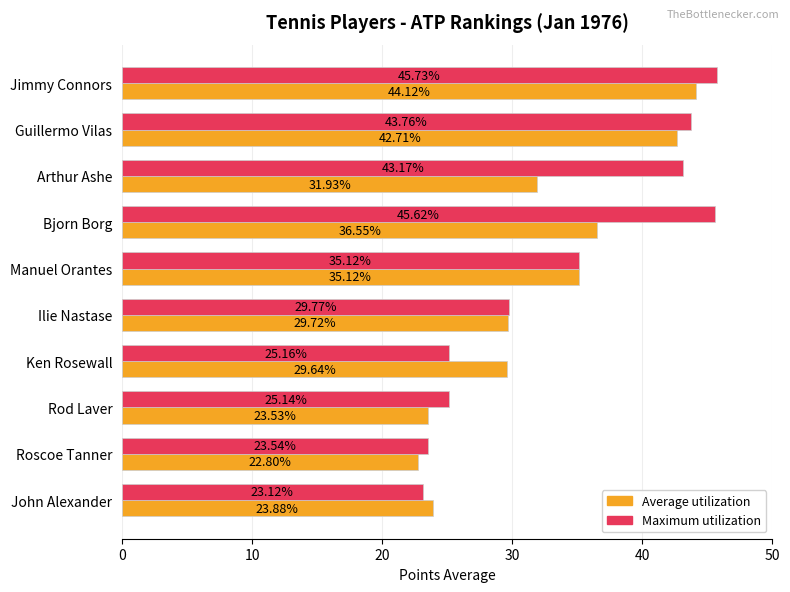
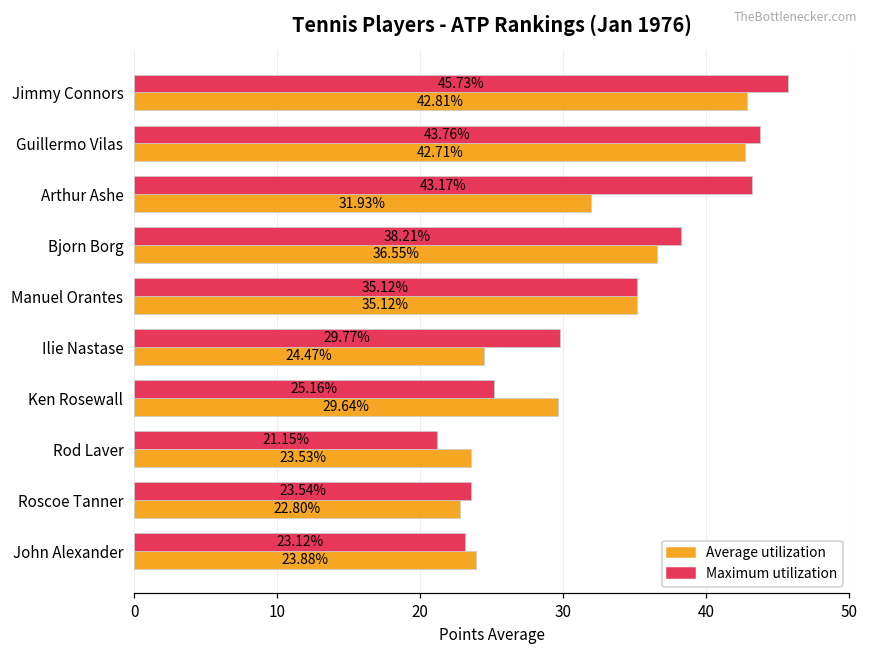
Average utilization, Jimmy Connors: 44.12% -> 42.81%
Maximum utilization, Bjorn Borg: 45.62% -> 38.21%
Average utilization, Ilie Nastase: 29.72% -> 24.47%
Maximum utilization, Rod Laver: 25.14% -> 21.15%
